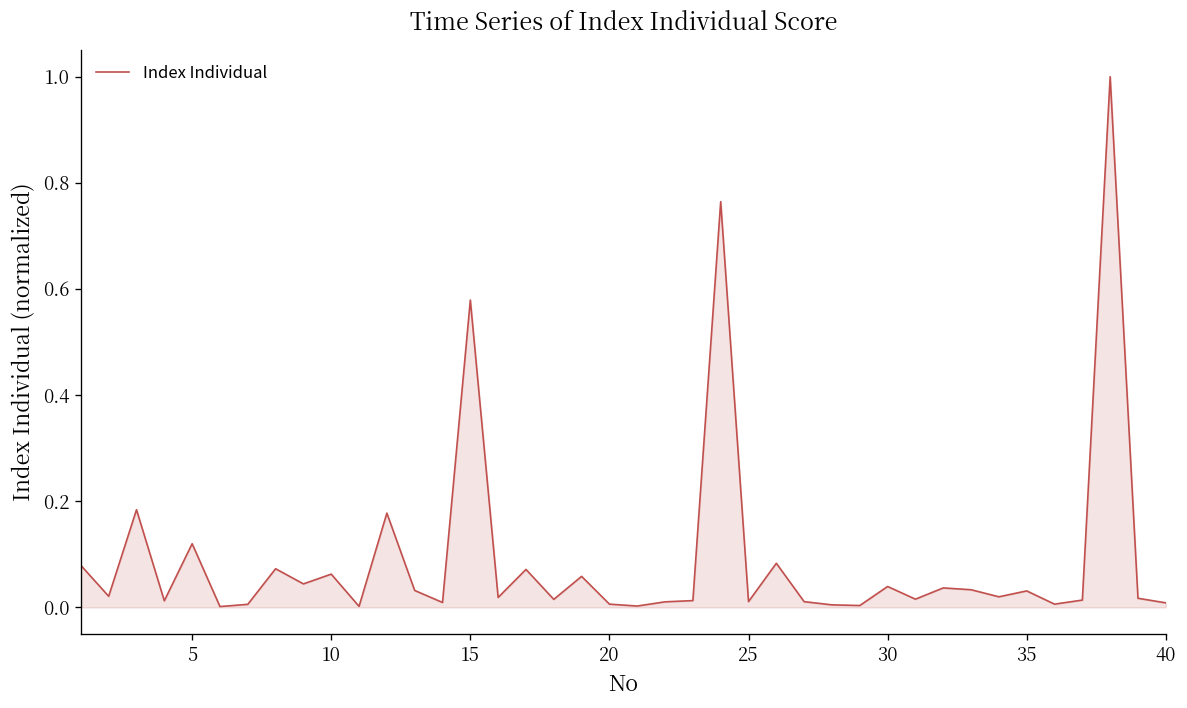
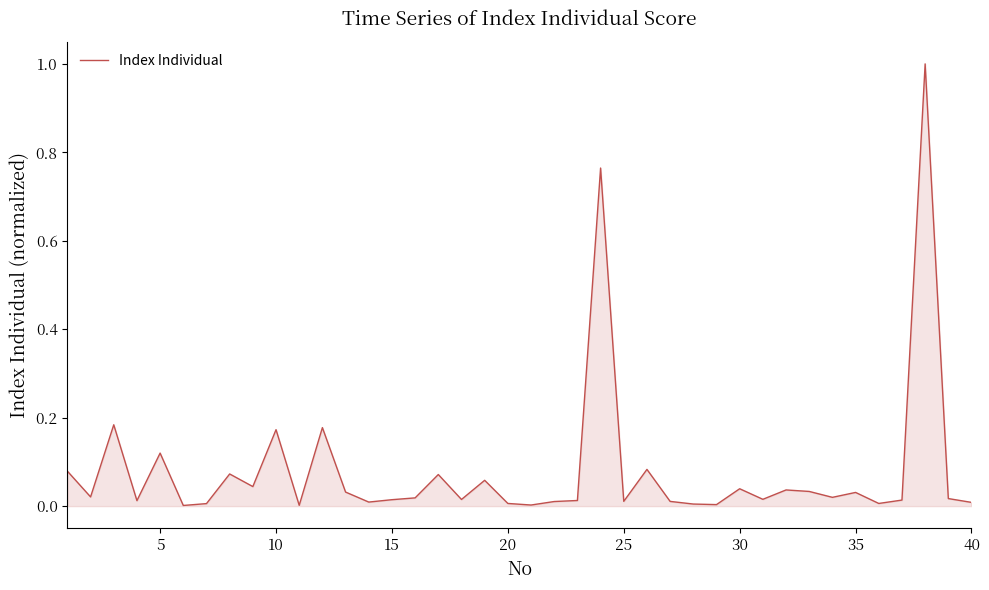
10: 0.06 -> 0.17
15: 0.58 -> 0.01
